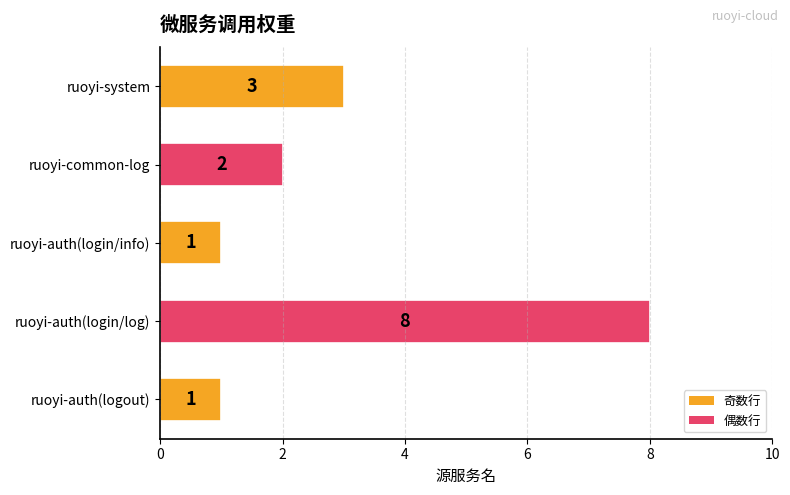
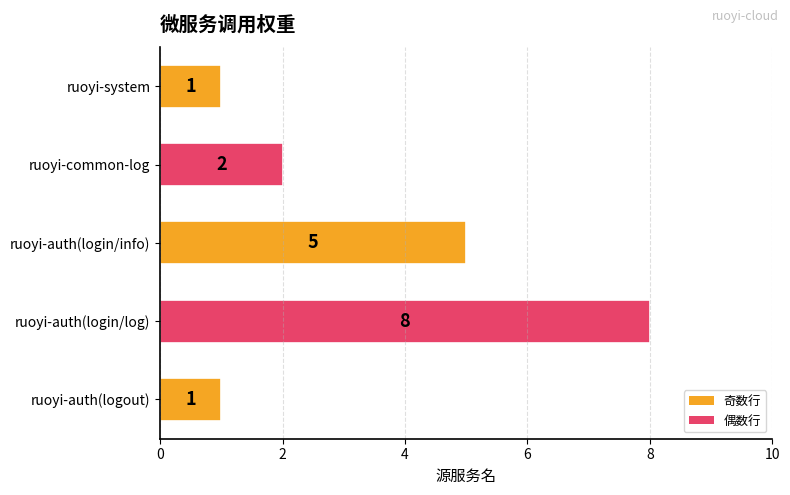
ruoyi-system: 3 -> 1
ruoyi-auth(login/info): 1 -> 5
